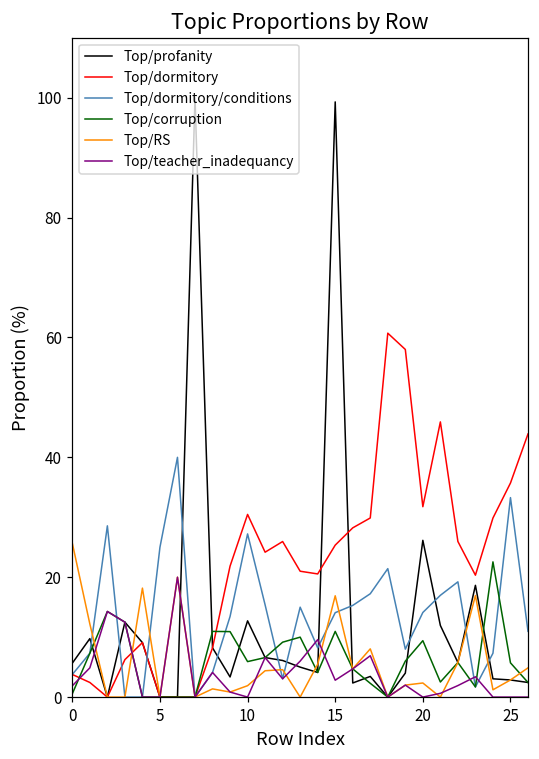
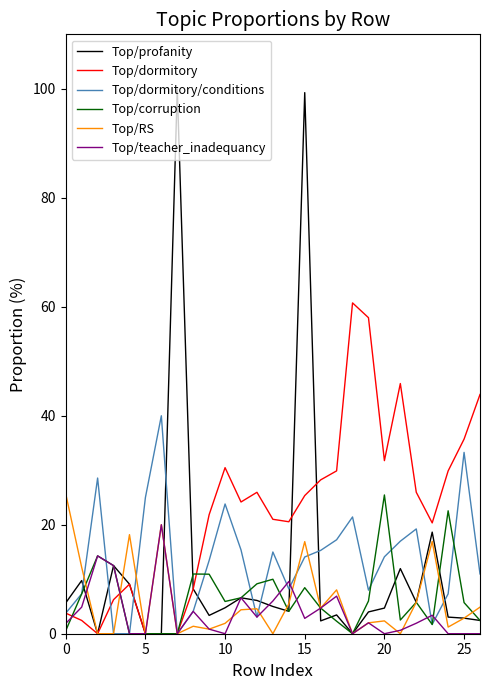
Top/profanity, 10: 13 -> 5
Top/dormitory/conditions, 10: 27 -> 24
Top/corruption, 15: 11 -> 8
Top/profanity, 20: 26 -> 5
Top/corruption, 20: 9 -> 25
